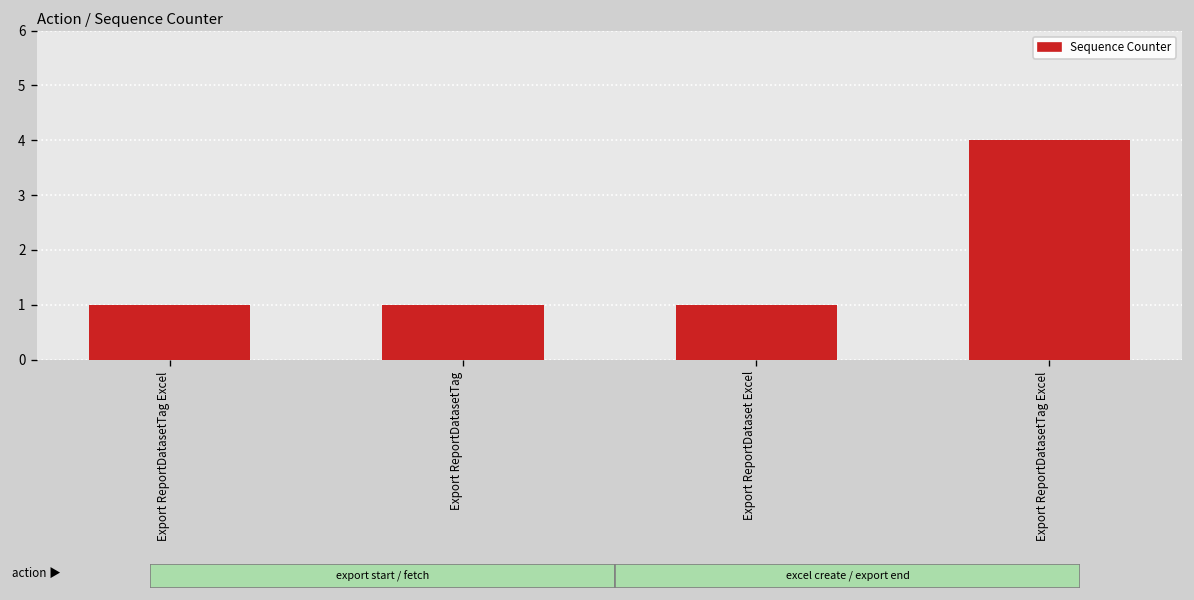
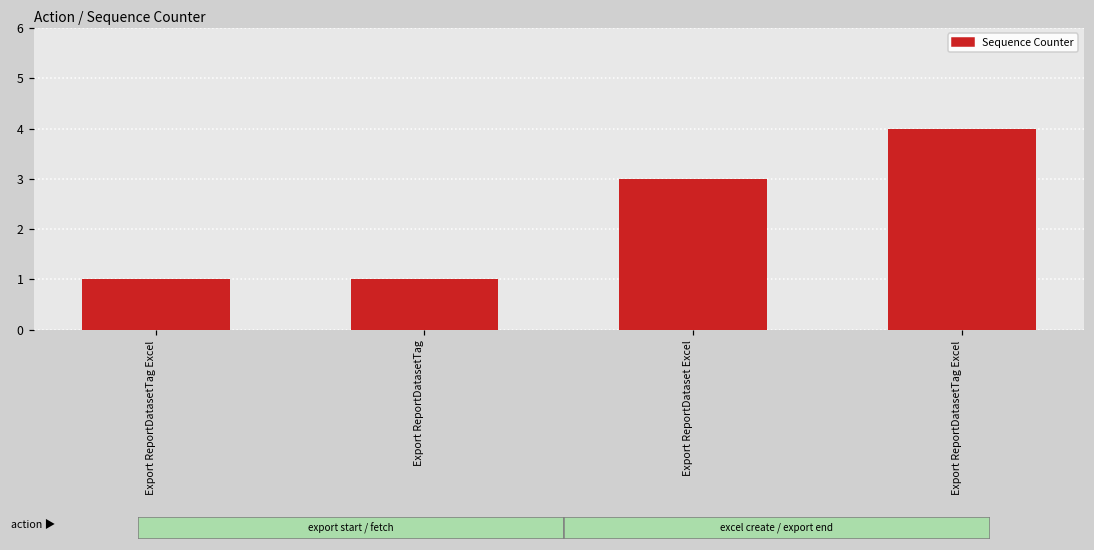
Export ReportDataset Excel: 1 -> 3
